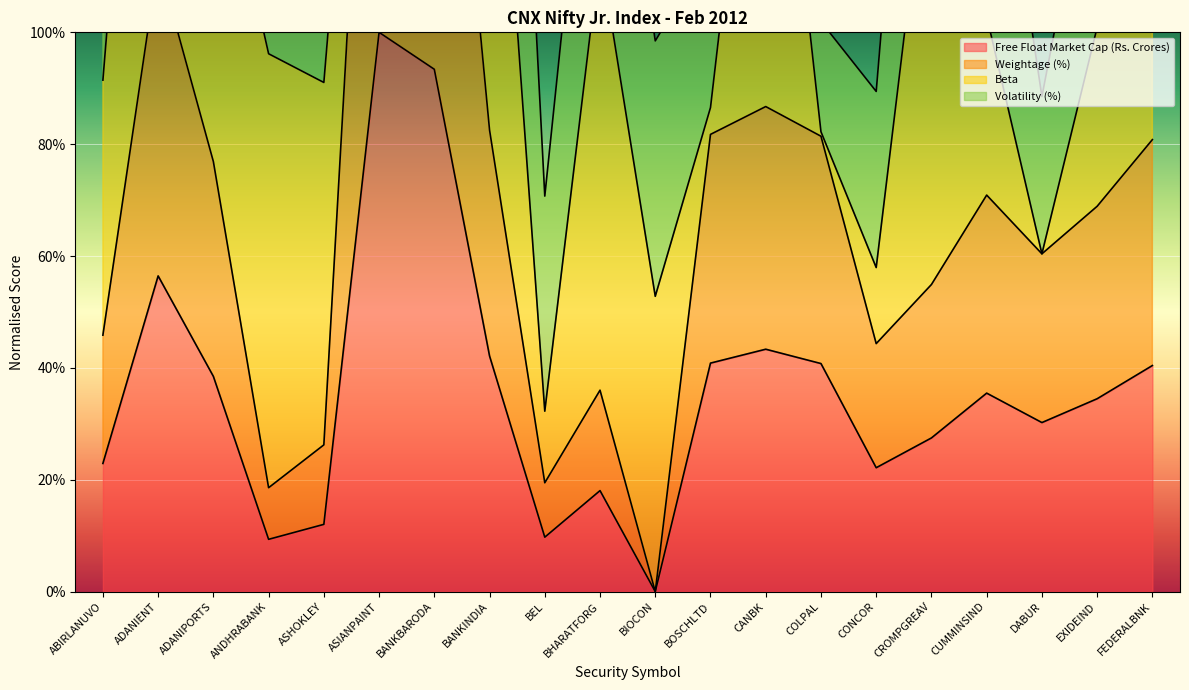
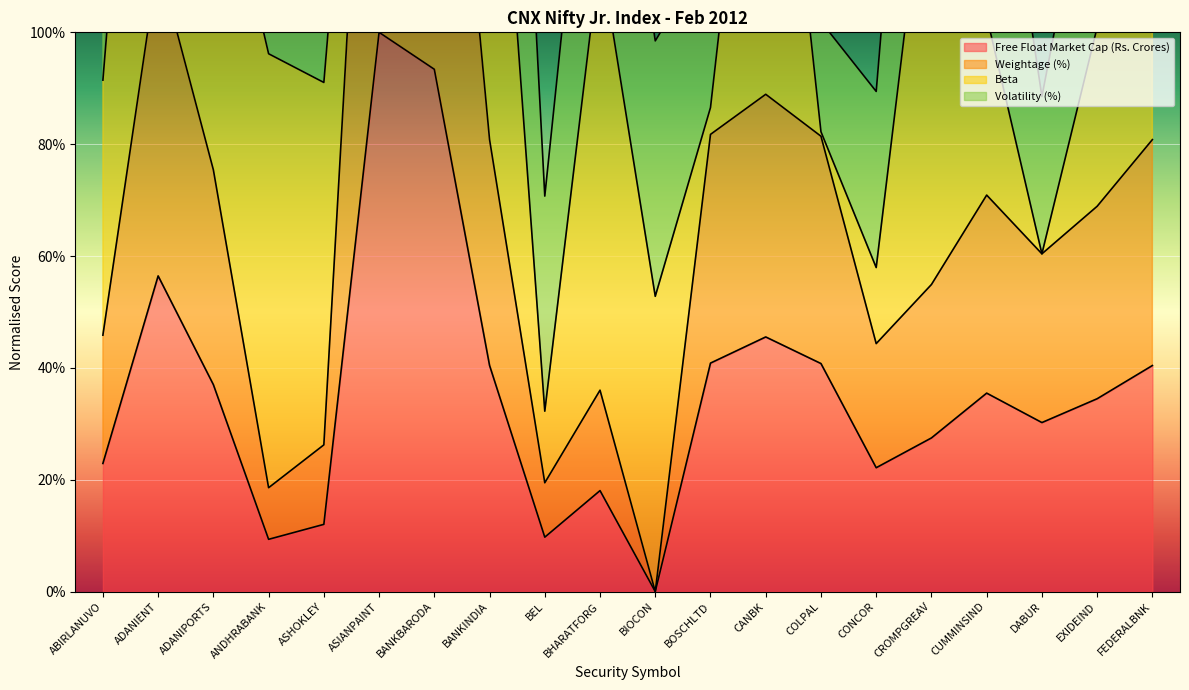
Free Float Market Cap (Rs. Crores), ADANIPORTS: 38% -> 37%
Free Float Market Cap (Rs. Crores), BANKINDIA: 42% -> 40%
Free Float Market Cap (Rs. Crores), CANBK: 43% -> 46%
